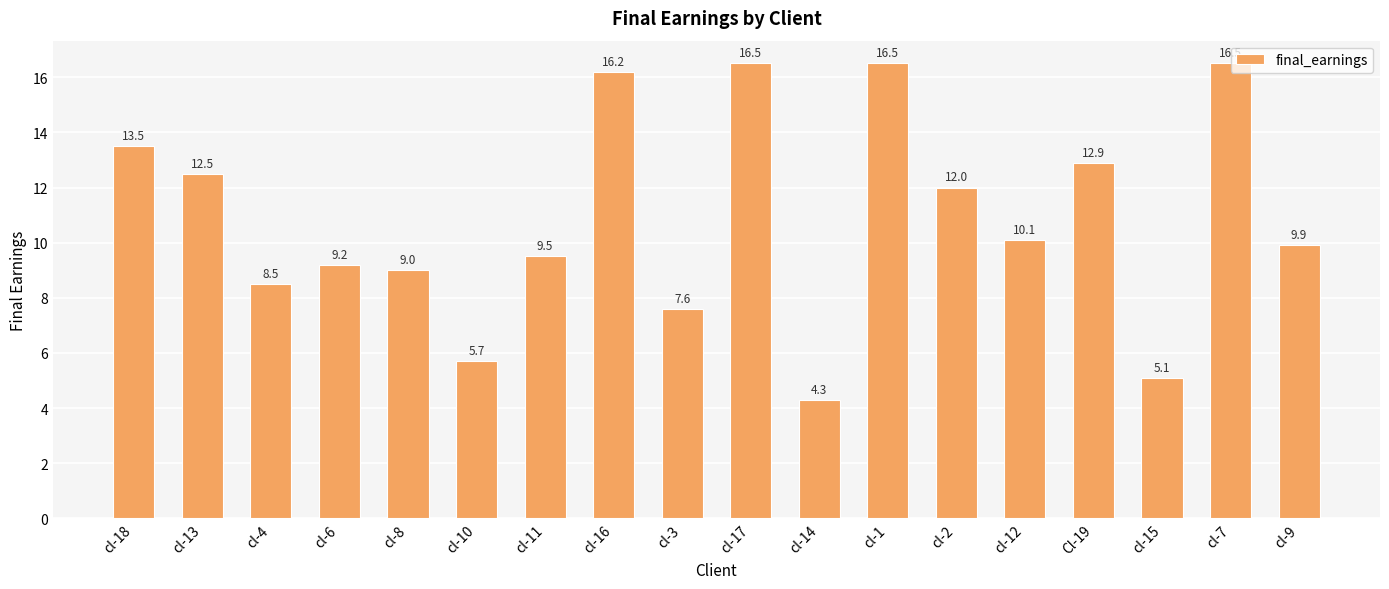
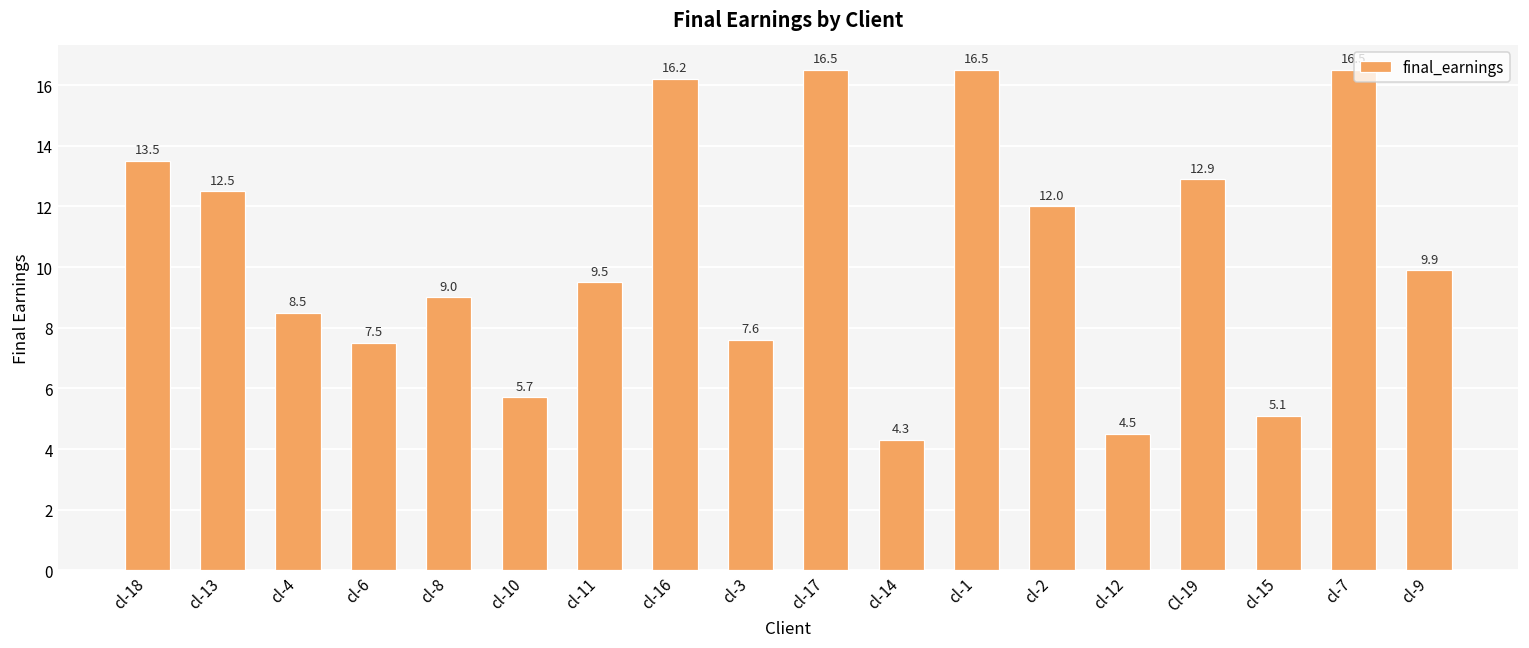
cl-6: 9.2 -> 7.5
cl-12: 10.1 -> 4.5
